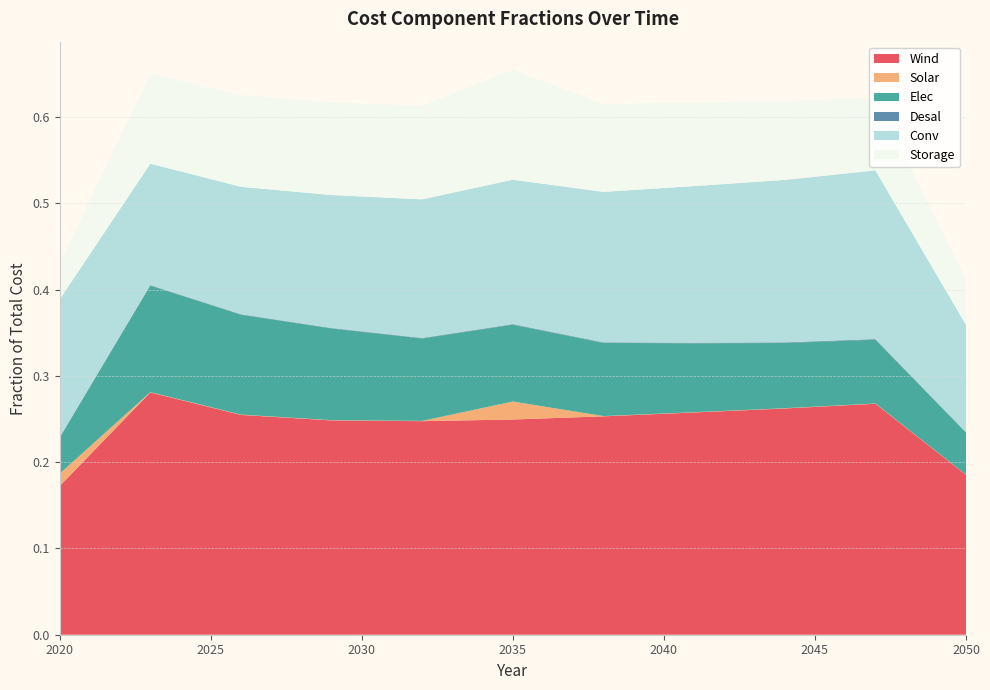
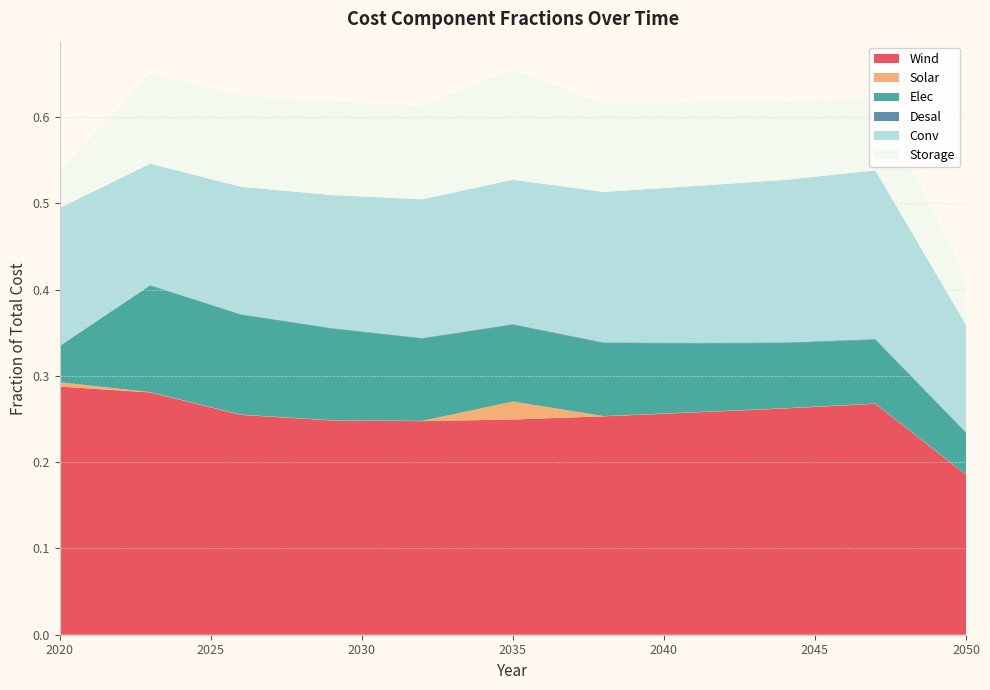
Wind, 2020: 0.17 -> 0.29
Solar, 2020: 0.014 -> 0.005
